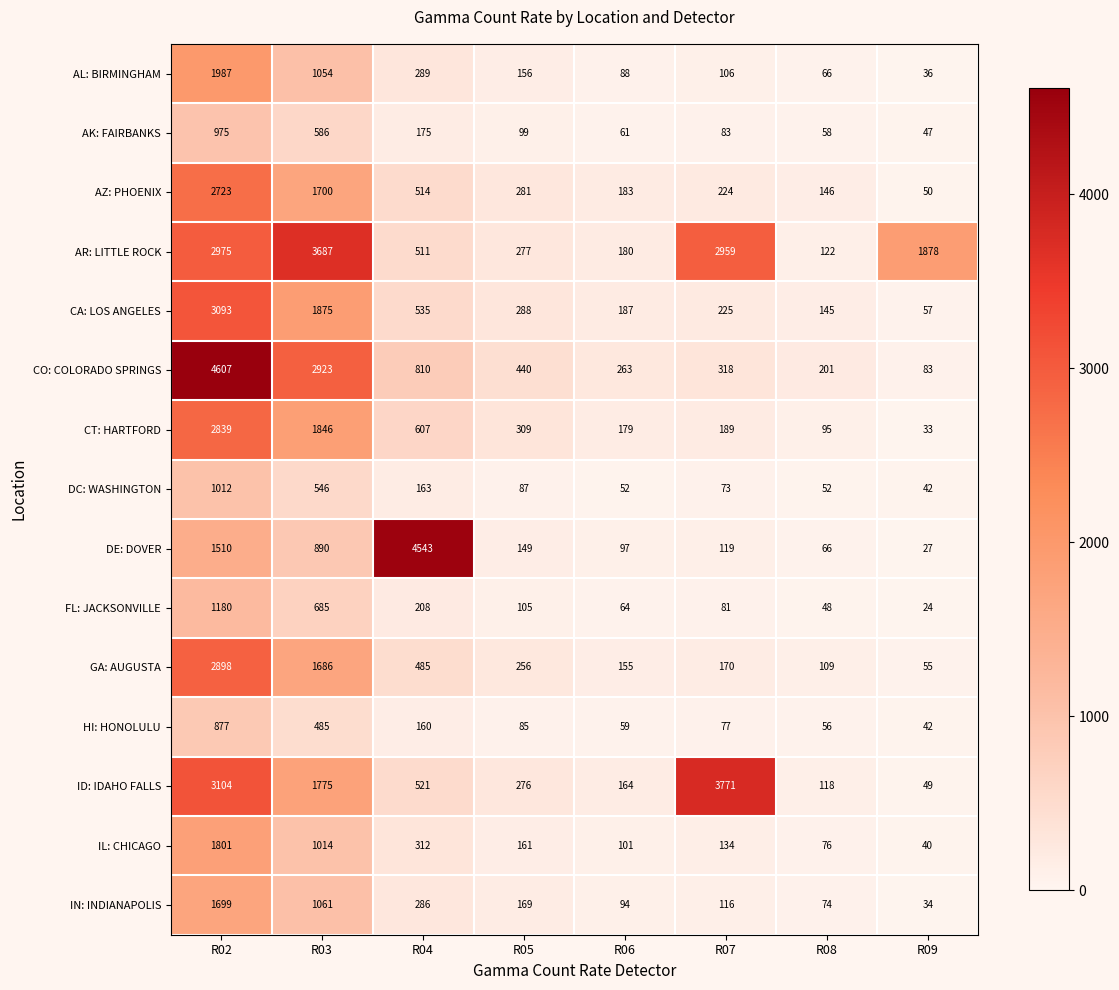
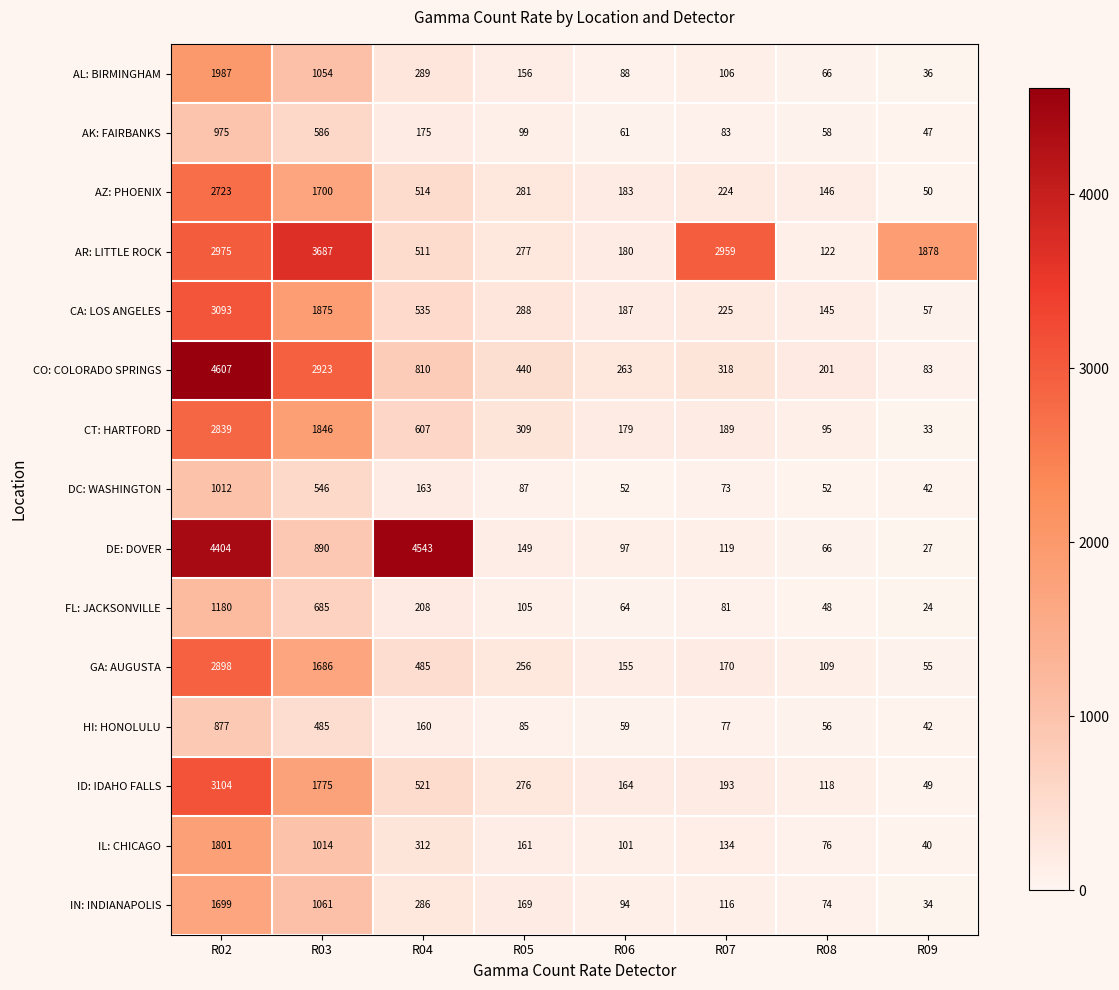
DE: DOVER, R02: 1510 -> 4404
ID: IDAHO FALLS, R07: 3771 -> 193
